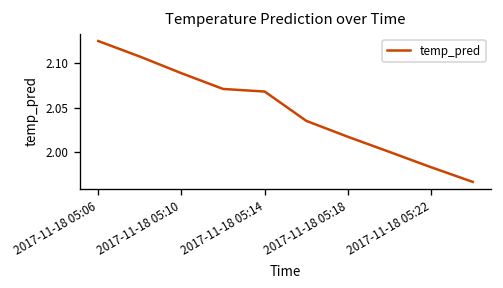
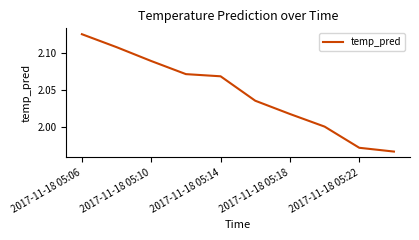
2017-11-18 05:22: 1.98 -> 1.97
